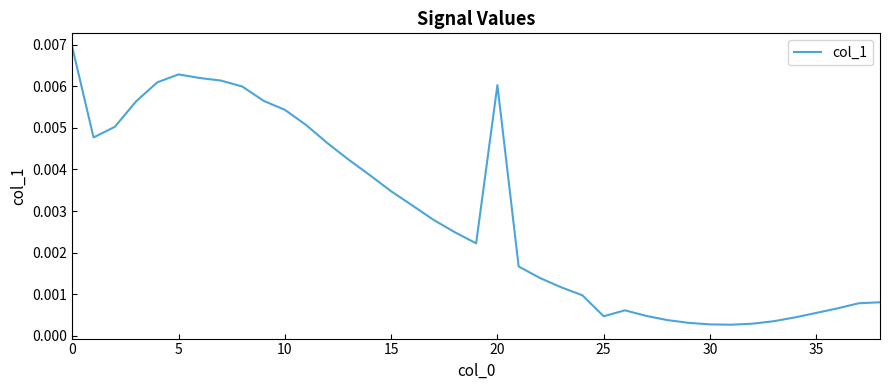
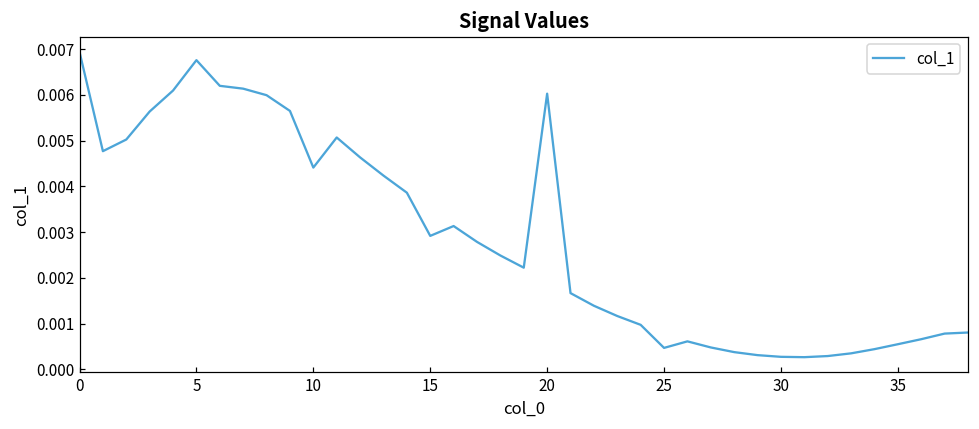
5: 0.0063 -> 0.0068
10: 0.0054 -> 0.0044
15: 0.0035 -> 0.0029
